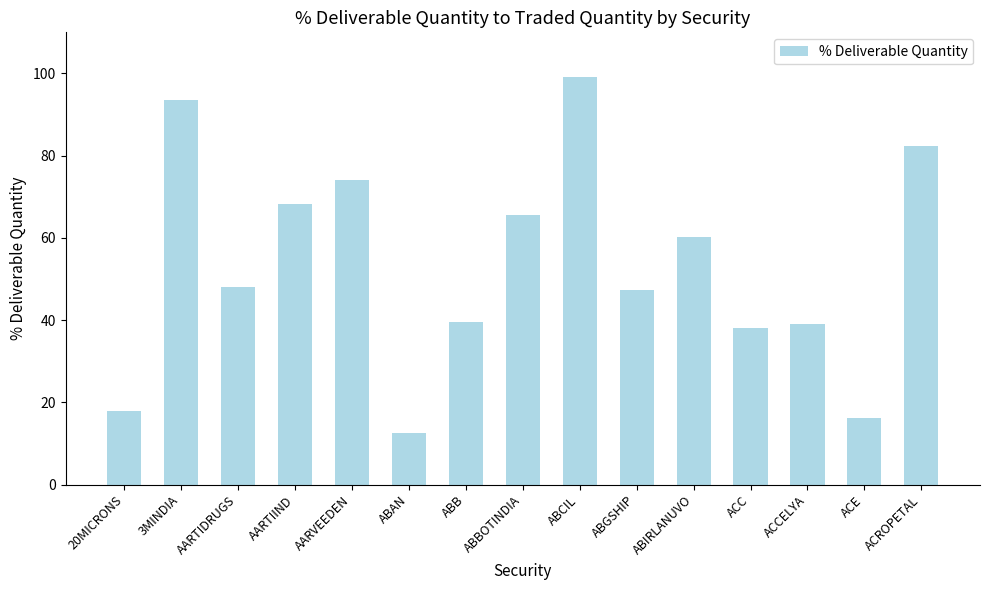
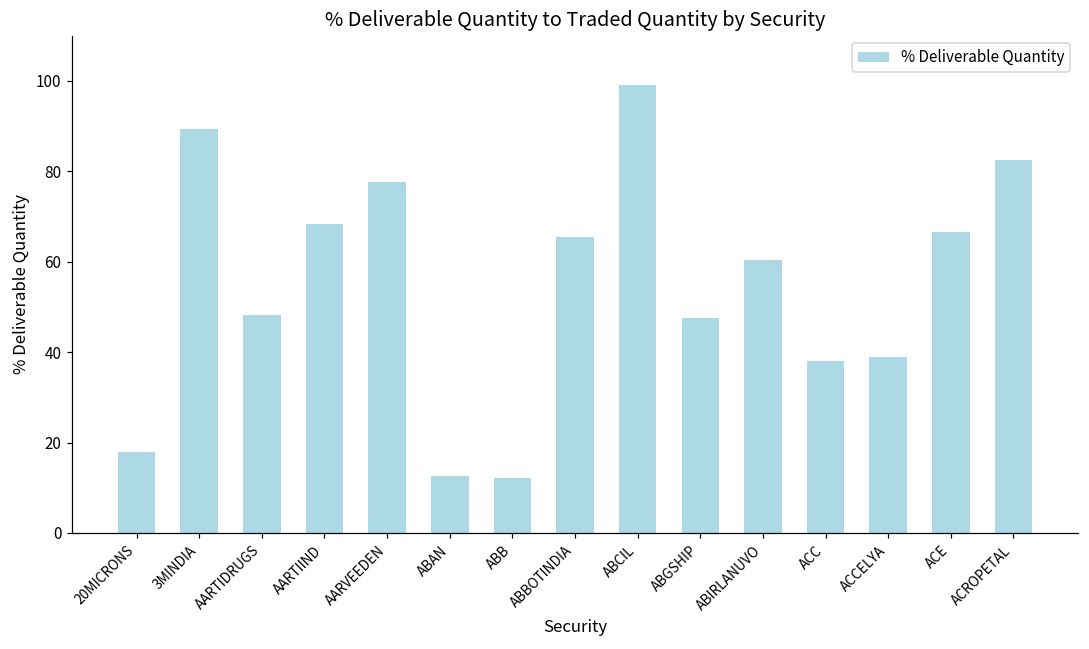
3MINDIA: 93 -> 89
AARVEEDEN: 74 -> 78
ABB: 39 -> 12
ACE: 16 -> 66
